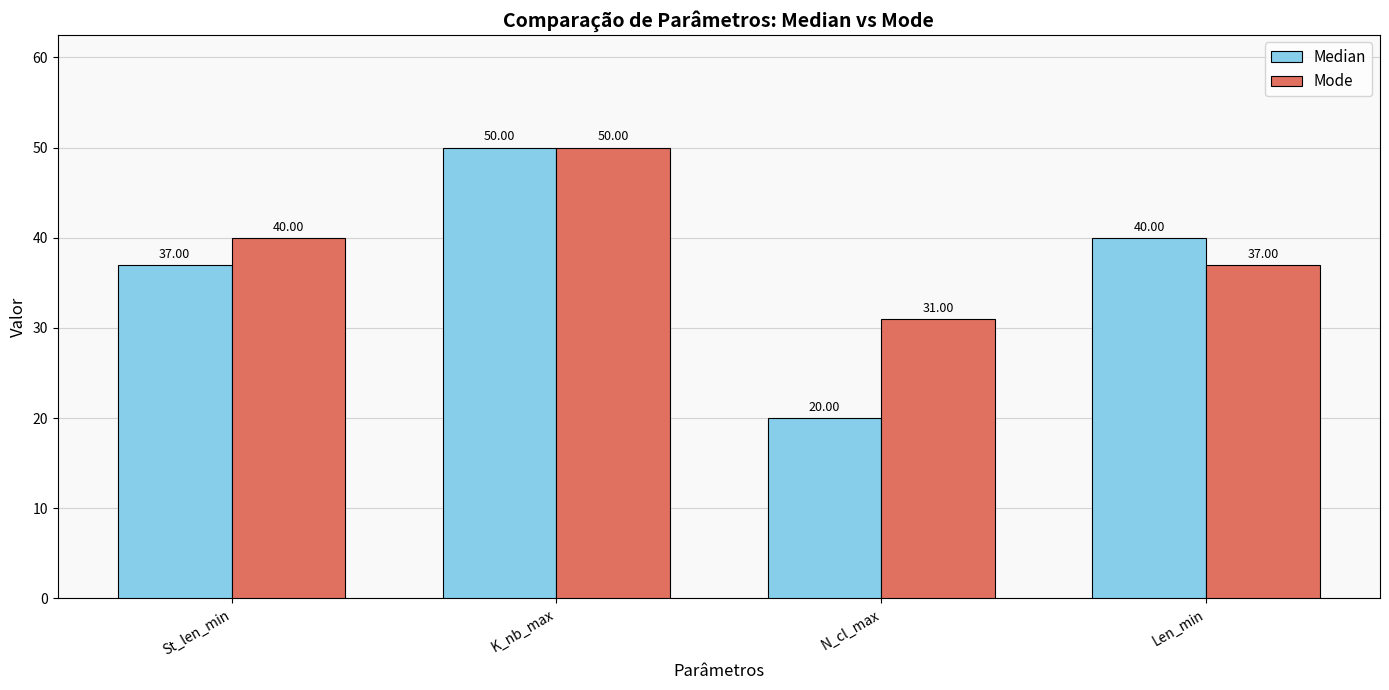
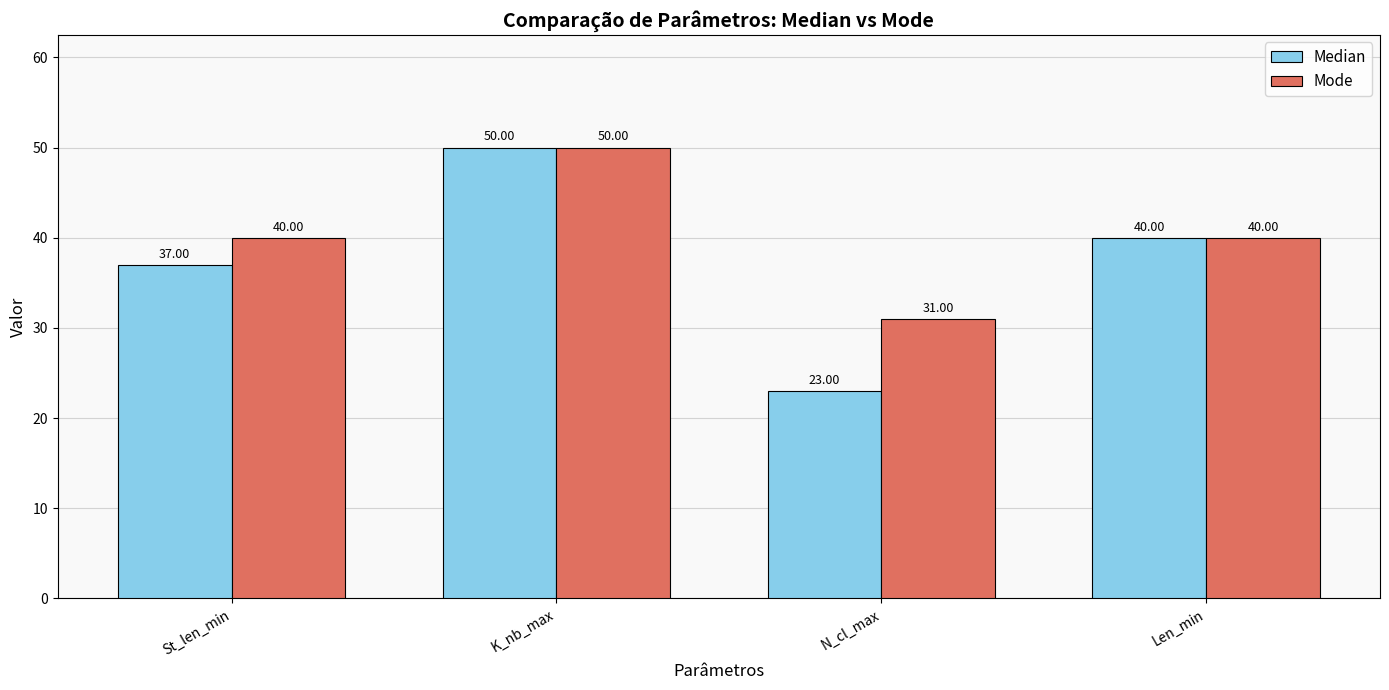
Median, N_cl_max: 20.00 -> 23.00
Mode, Len_min: 37.00 -> 40.00
